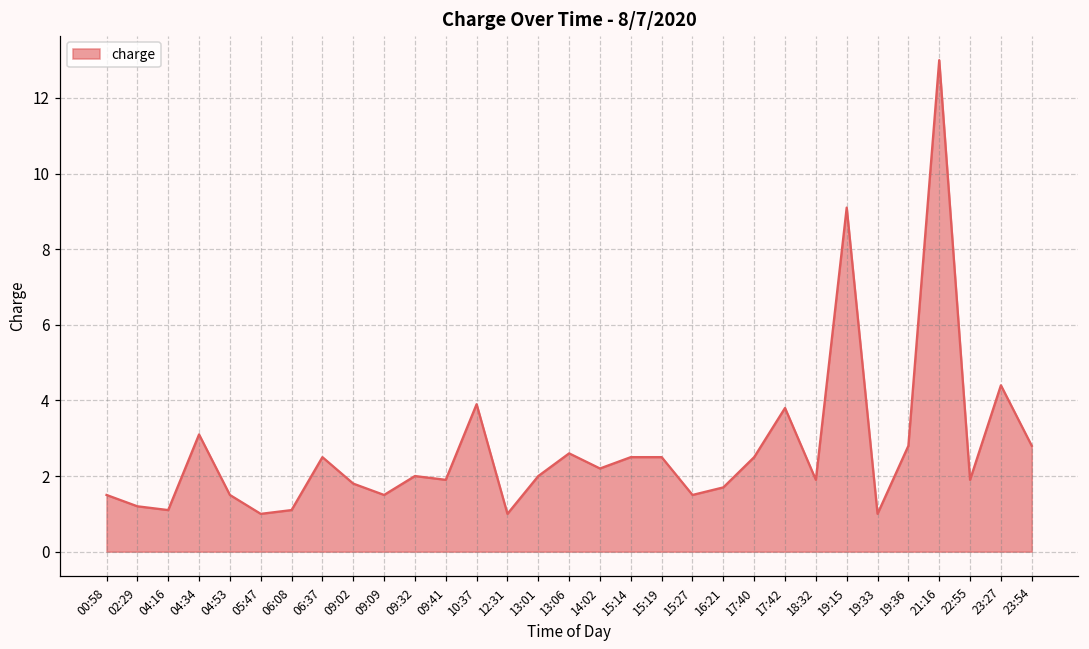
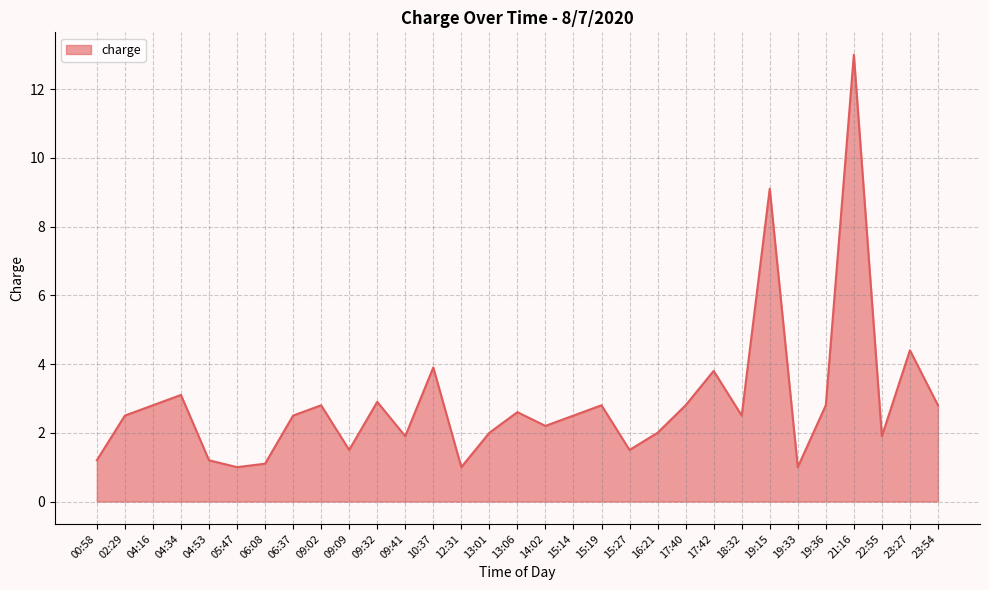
00:58: 1.5 -> 1.2
02:29: 1.2 -> 2.5
04:16: 1.1 -> 2.8
04:53: 1.5 -> 1.2
09:02: 1.8 -> 2.8
09:32: 2.0 -> 2.9
15:19: 2.5 -> 2.8
16:21: 1.7 -> 2.0
17:40: 2.5 -> 2.8
18:32: 1.9 -> 2.5
